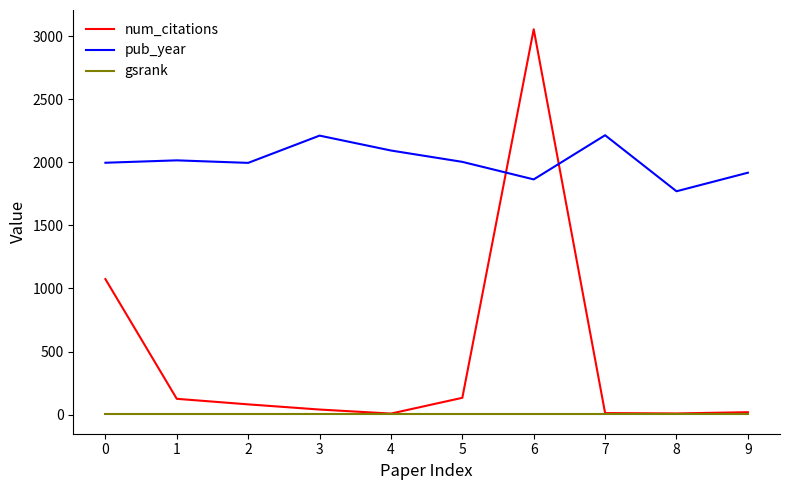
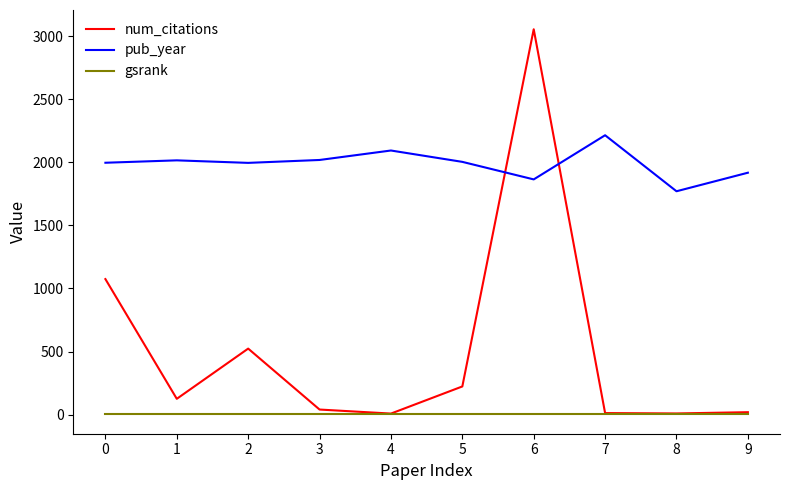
num_citations, 2: 80 -> 520
pub_year, 3: 2210 -> 2020
num_citations, 5: 130 -> 220
